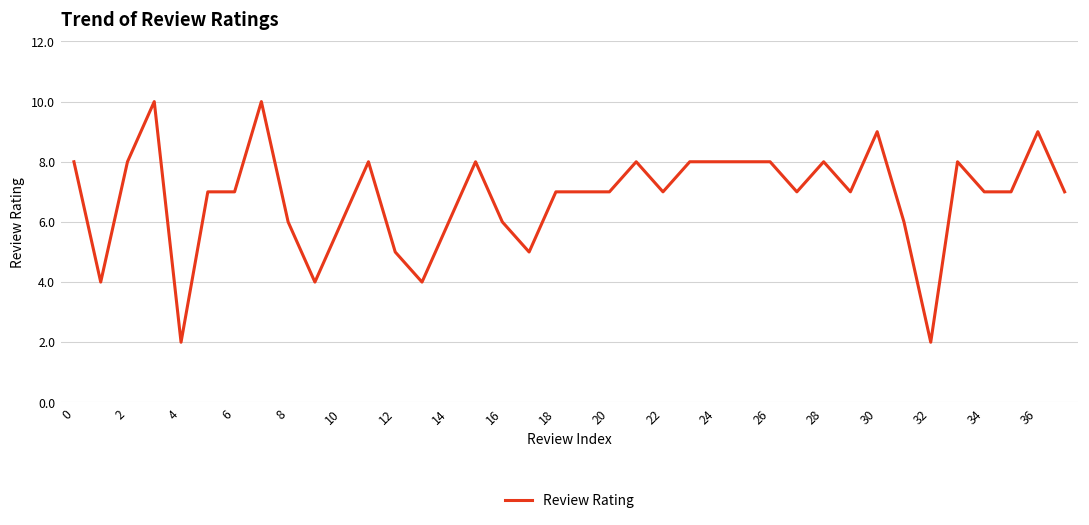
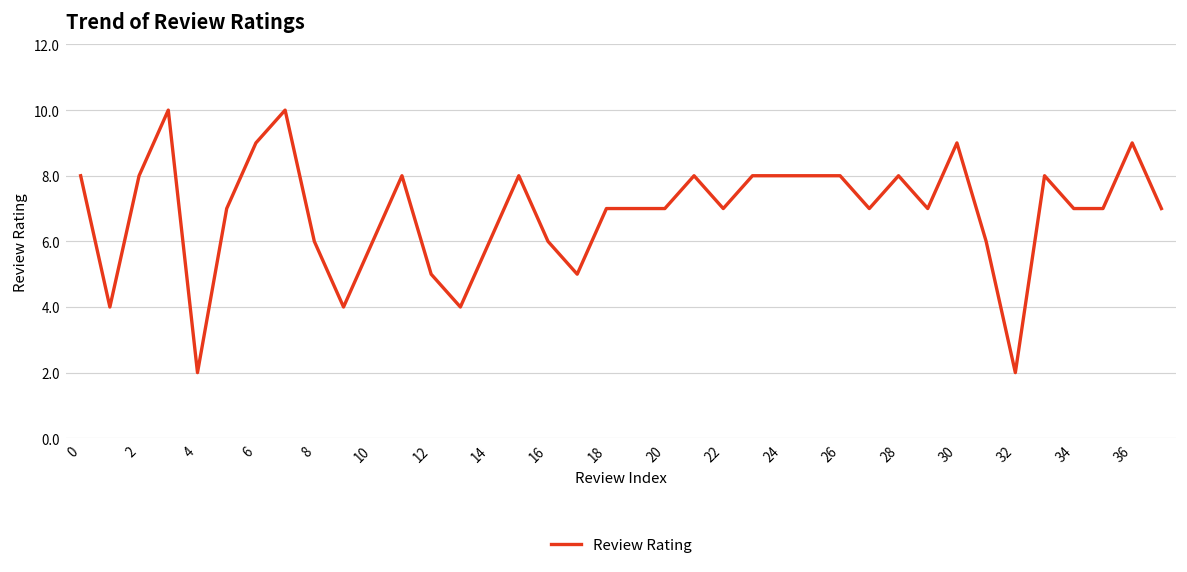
6: 7 -> 9
